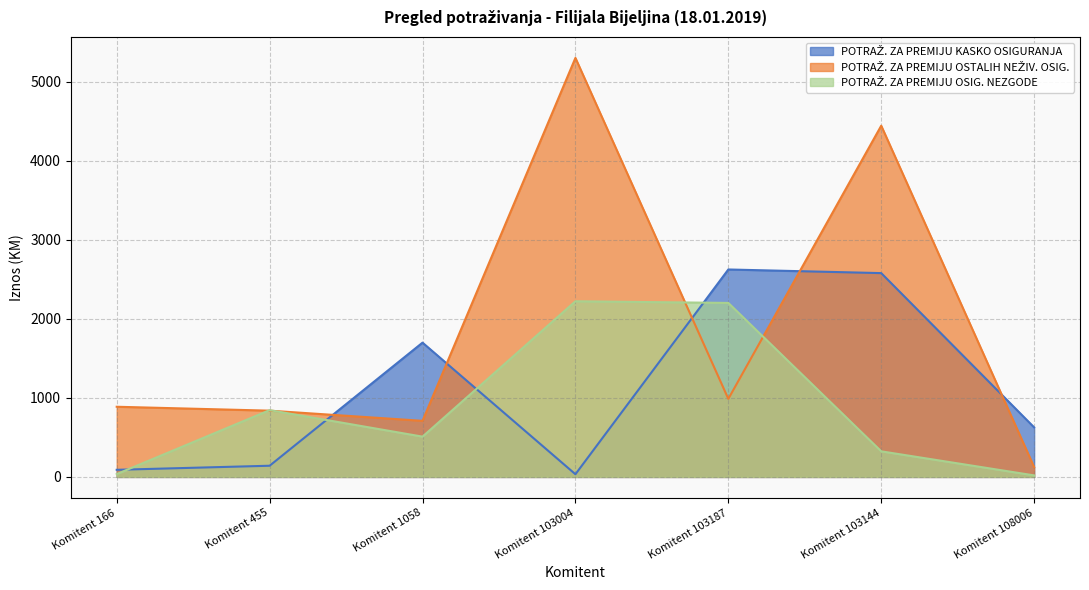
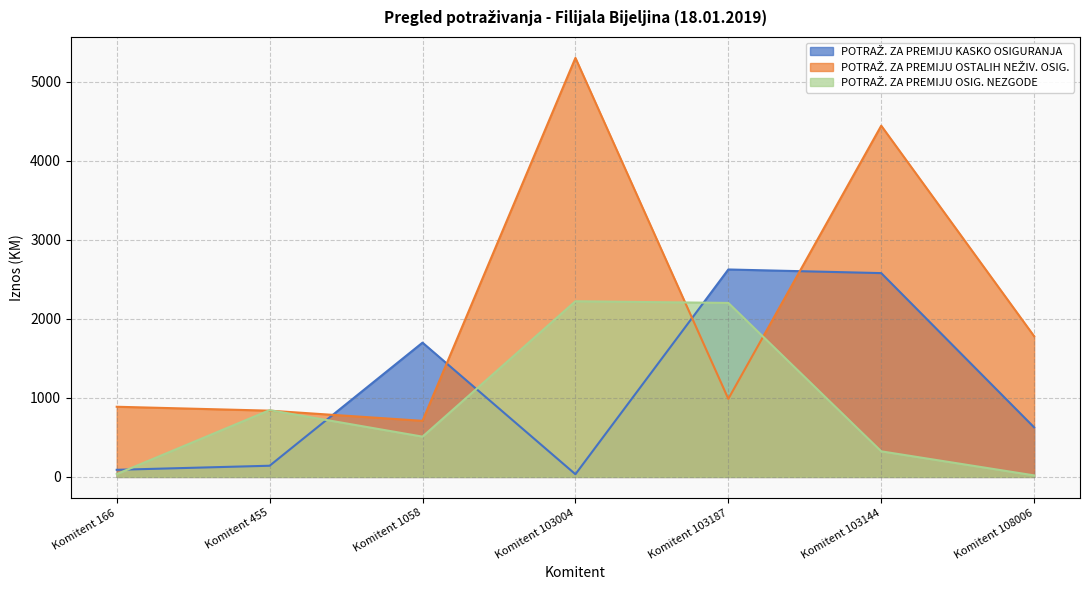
POTRAŽ. ZA PREMIJU OSTALIH NEŽIV. OSIG., Komitent 108006: 100 -> 1800
